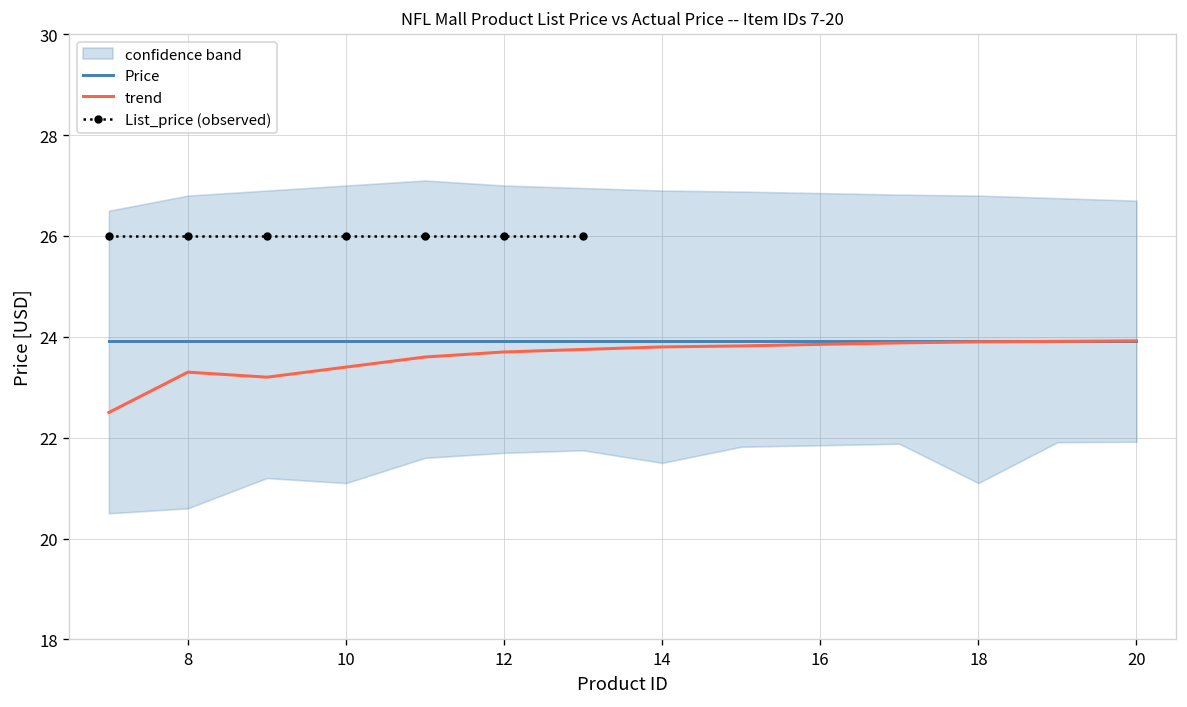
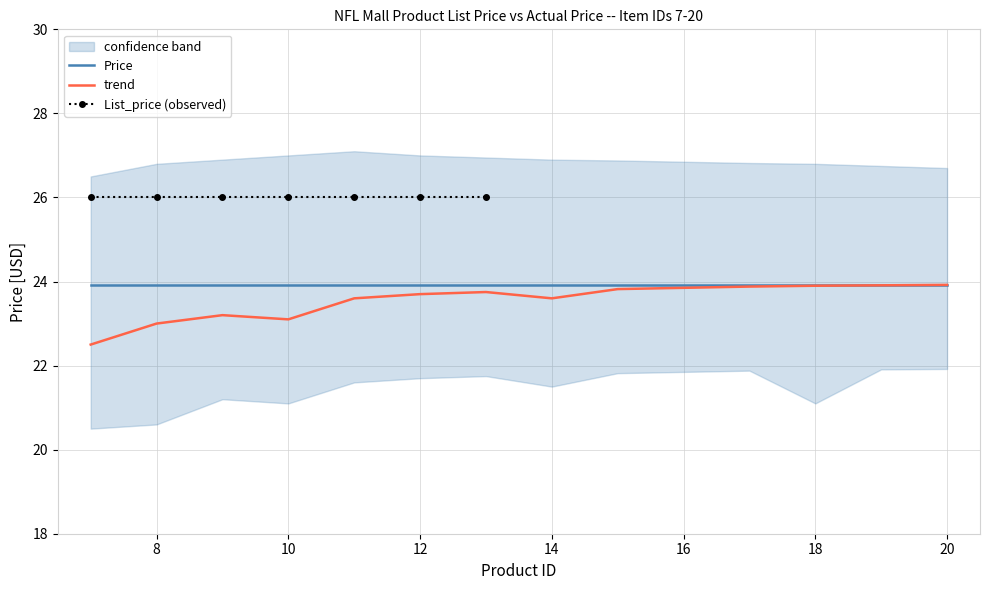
trend, 8: 23.3 -> 23.0
trend, 10: 23.4 -> 23.1
trend, 14: 23.8 -> 23.6
